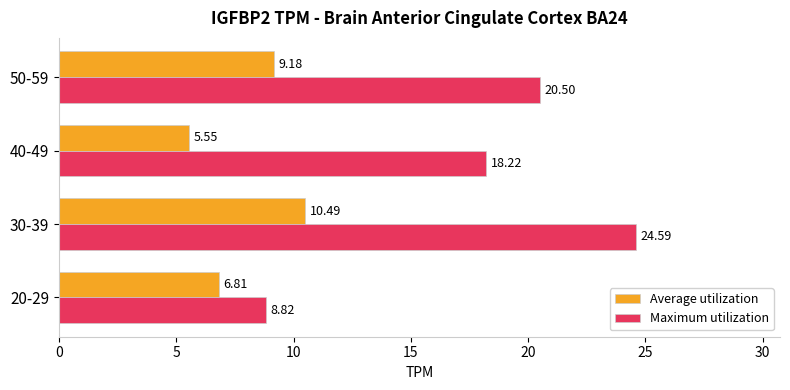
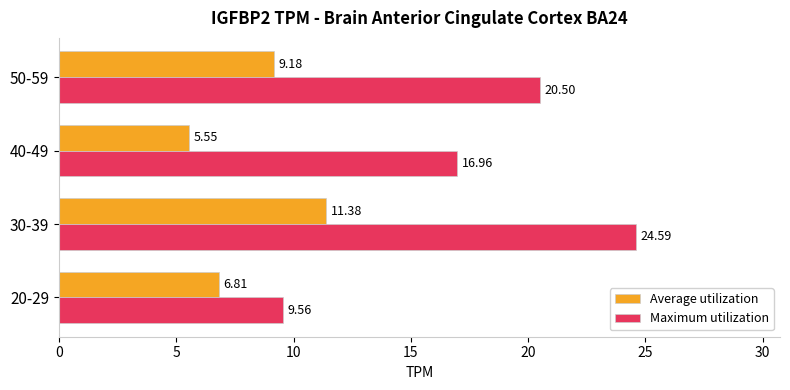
Maximum utilization, 40-49: 18.22 -> 16.96
Average utilization, 30-39: 10.49 -> 11.38
Maximum utilization, 20-29: 8.82 -> 9.56
